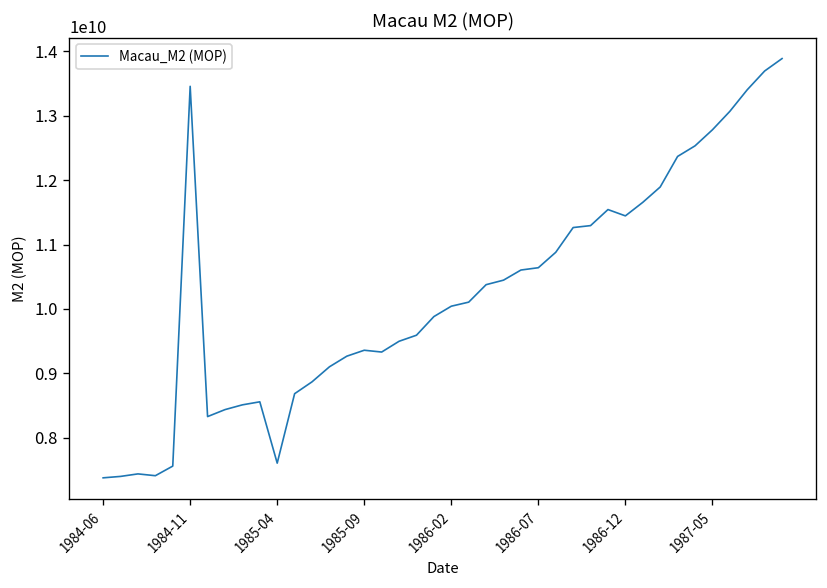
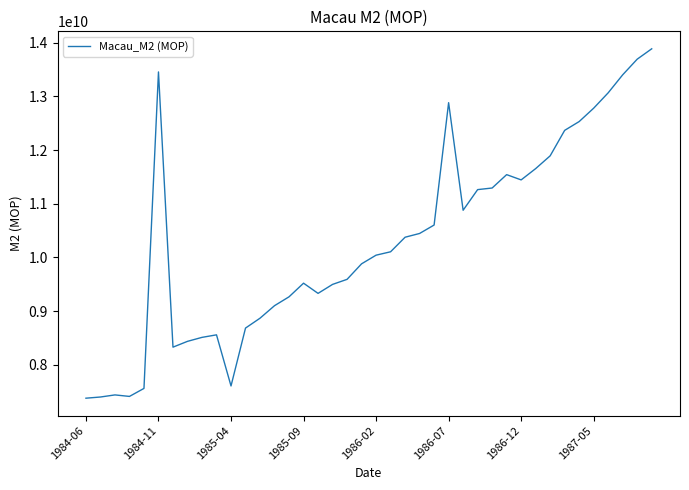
1985-09: 9400000000 -> 9500000000
1986-07: 10600000000 -> 12900000000
